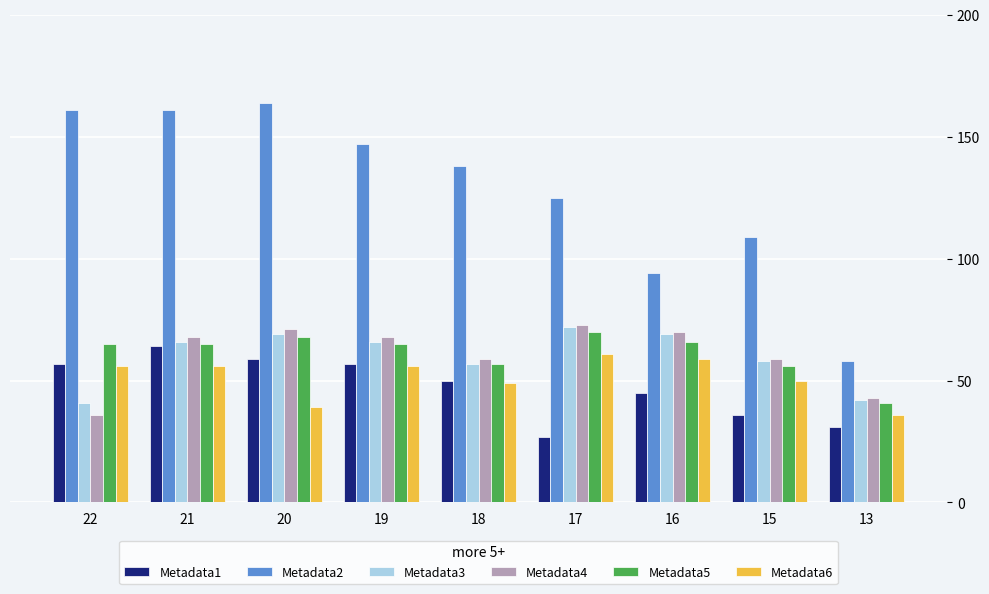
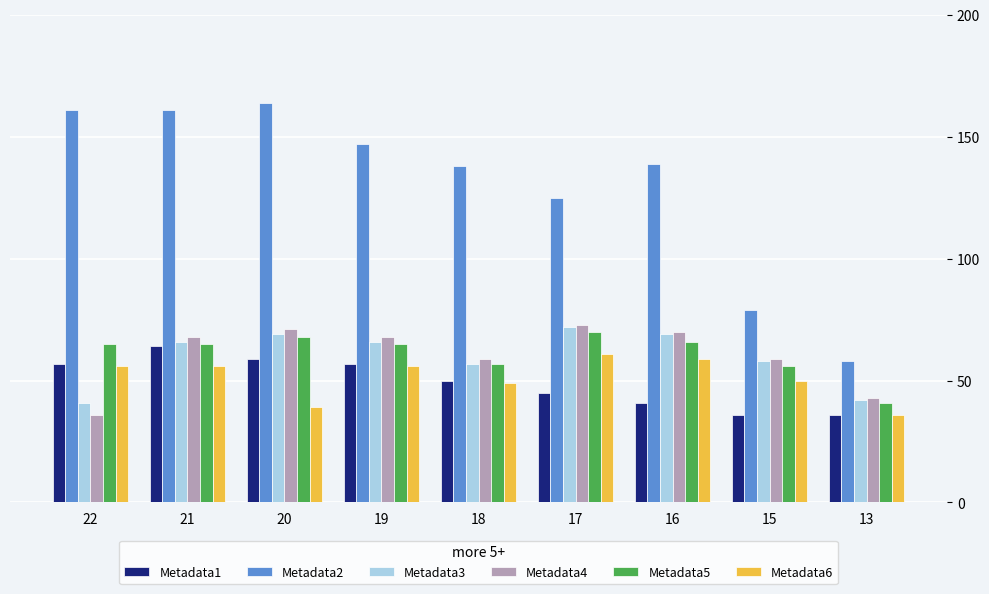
Metadata1, 17: 27 -> 45
Metadata1, 16: 45 -> 41
Metadata2, 16: 94 -> 139
Metadata2, 15: 109 -> 79
Metadata1, 13: 31 -> 36
